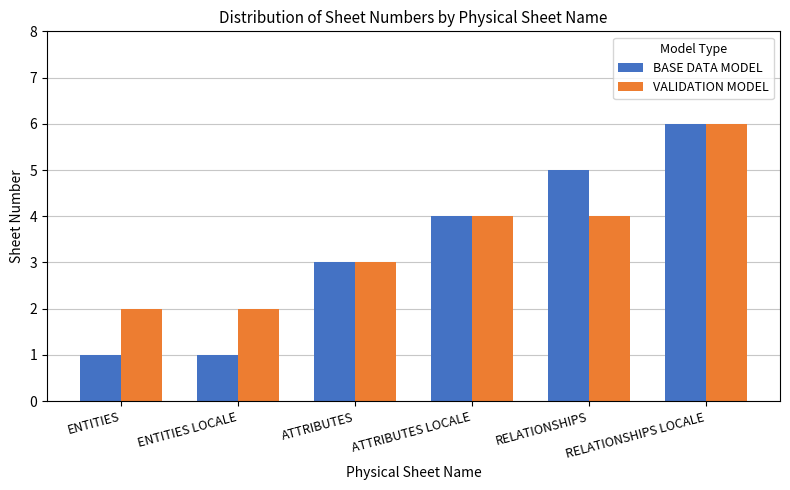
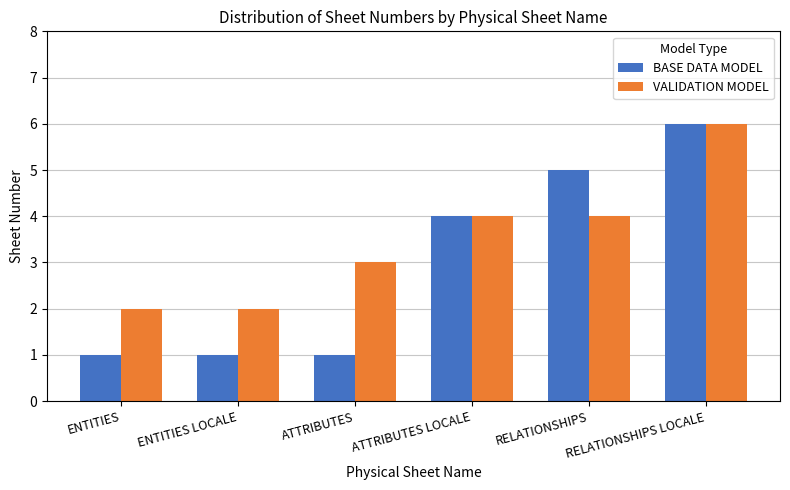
BASE DATA MODEL, ATTRIBUTES: 3 -> 1
